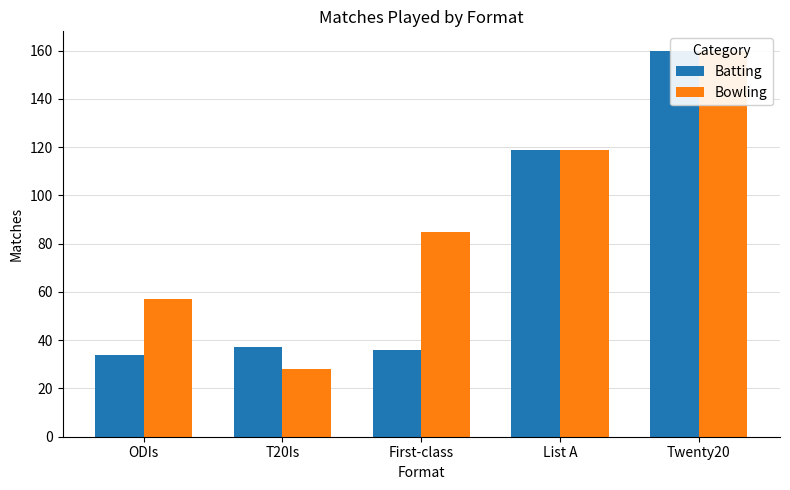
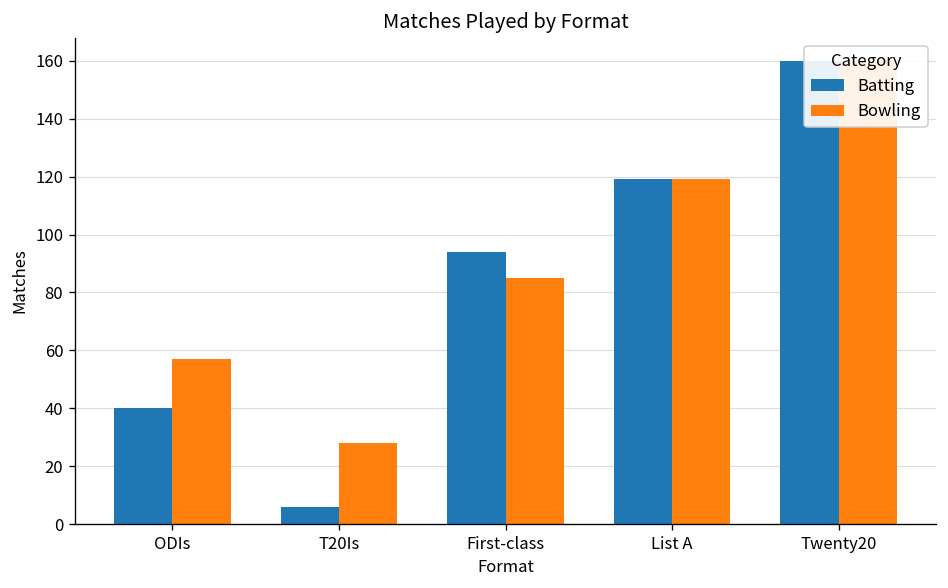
Batting, ODIs: 34 -> 40
Batting, T20Is: 37 -> 6
Batting, First-class: 36 -> 94
